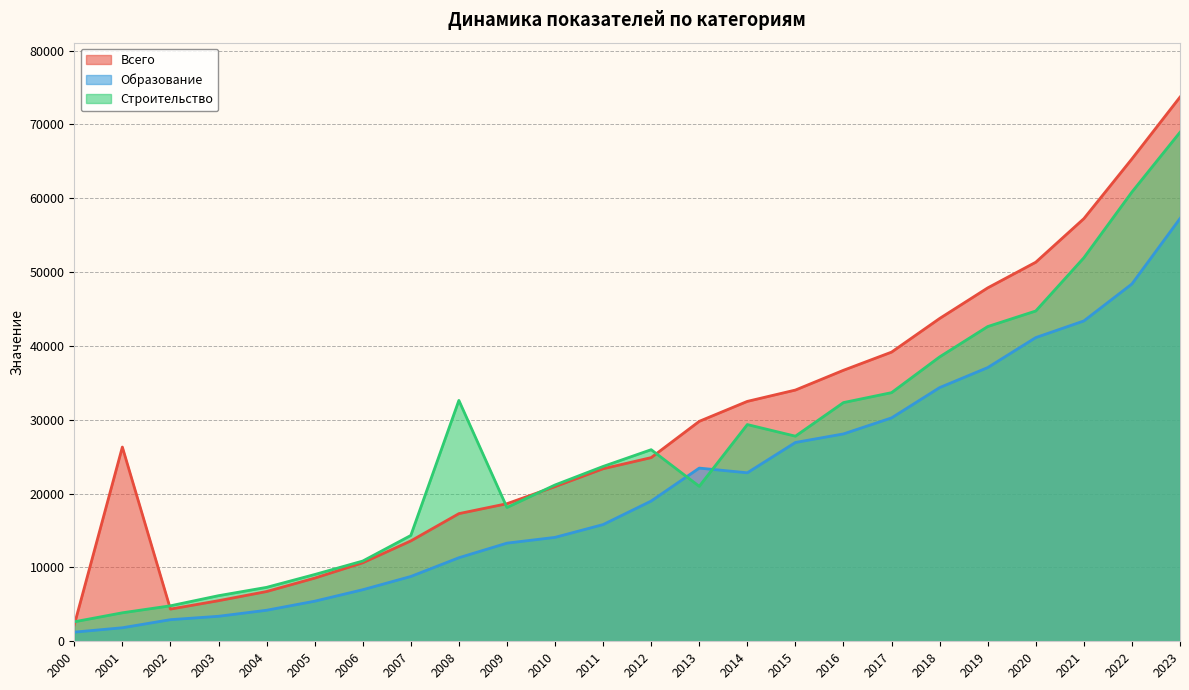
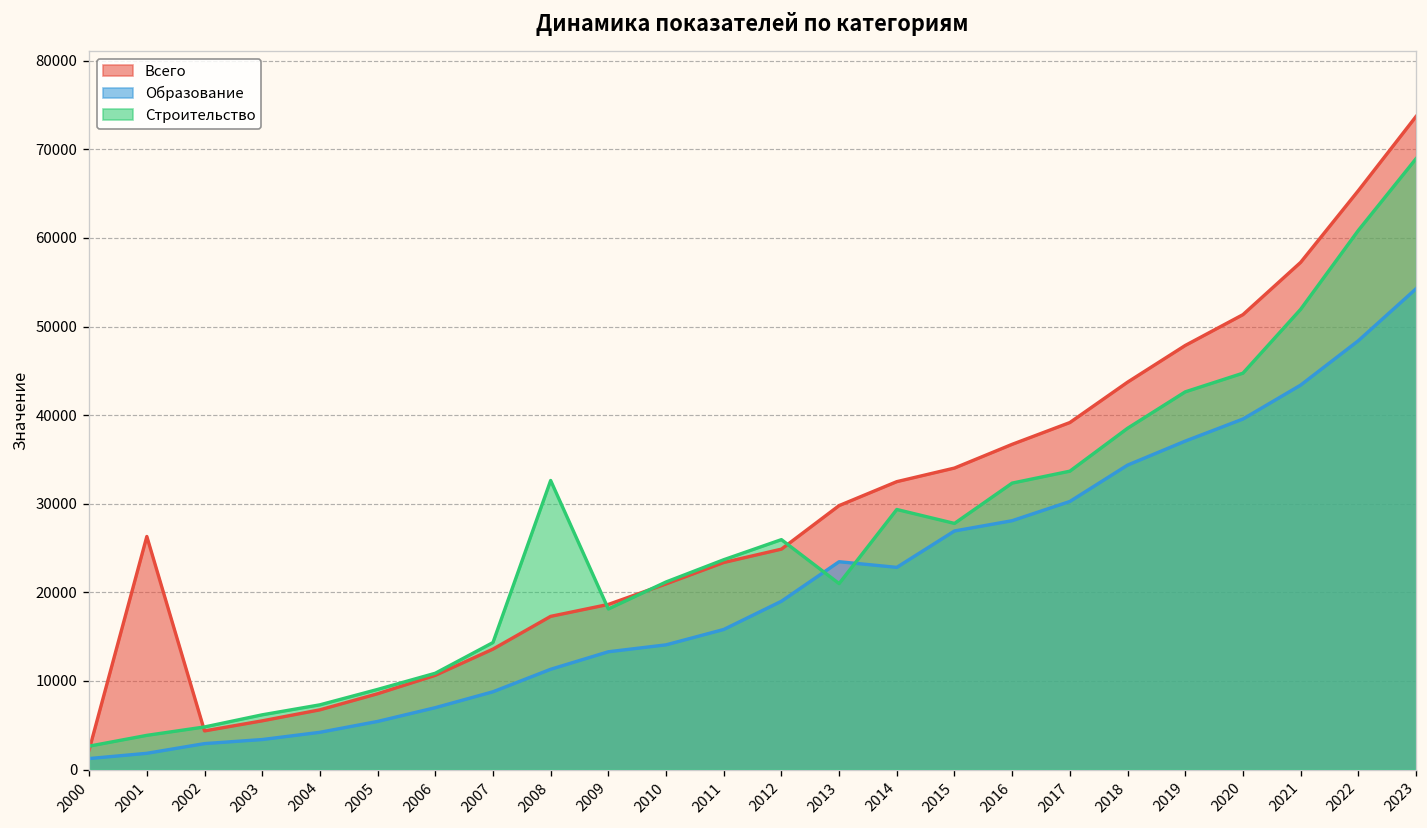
Образование, 2020: 41000 -> 40000
Образование, 2023: 57000 -> 54000
